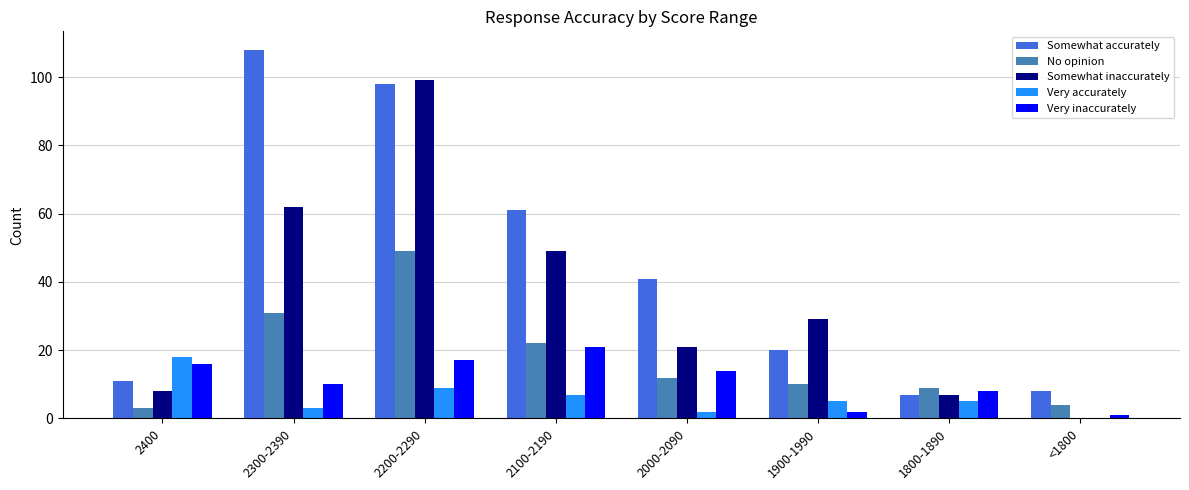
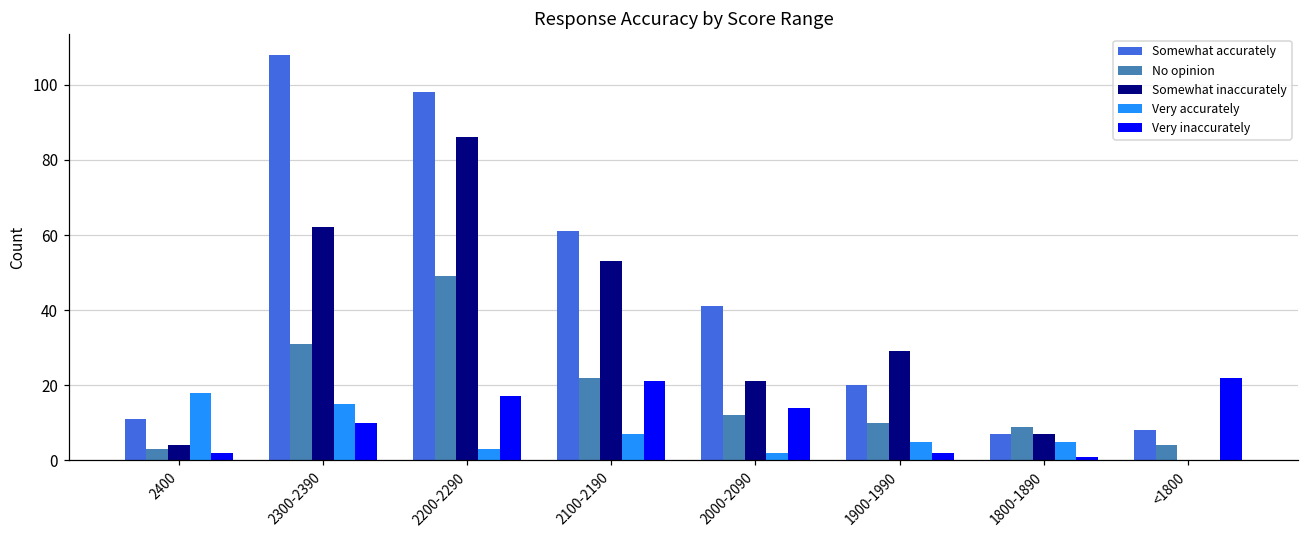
Somewhat inaccurately, 2400: 8 -> 4
Very inaccurately, 2400: 16 -> 2
Very accurately, 2300-2390: 3 -> 15
Somewhat inaccurately, 2200-2290: 99 -> 86
Very accurately, 2200-2290: 9 -> 3
Somewhat inaccurately, 2100-2190: 49 -> 53
Very inaccurately, 1800-1890: 8 -> 1
Very inaccurately, <1800: 1 -> 22
